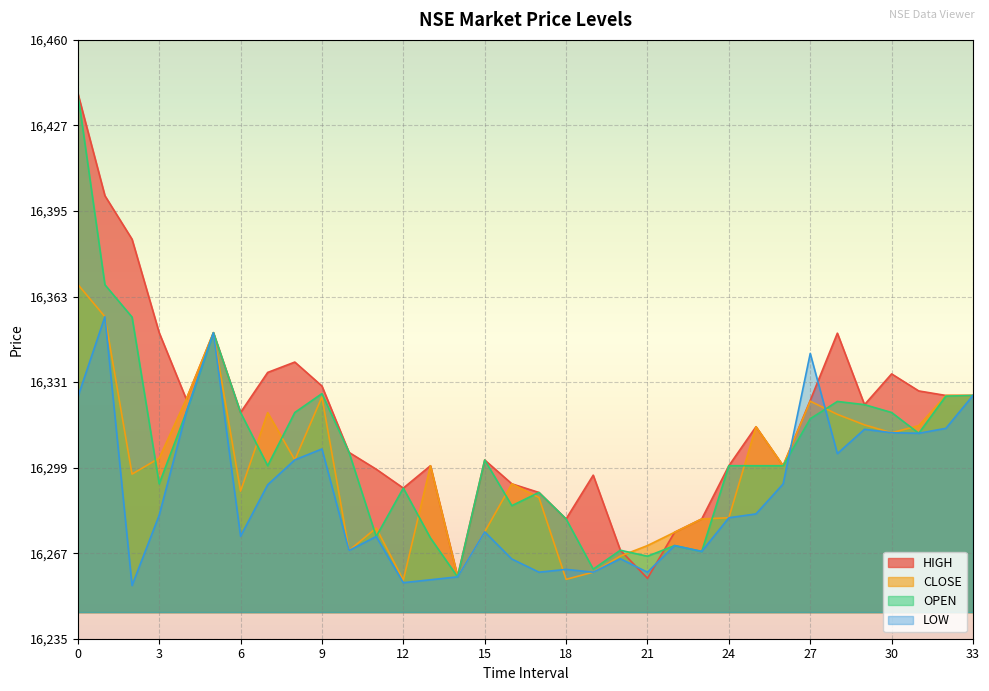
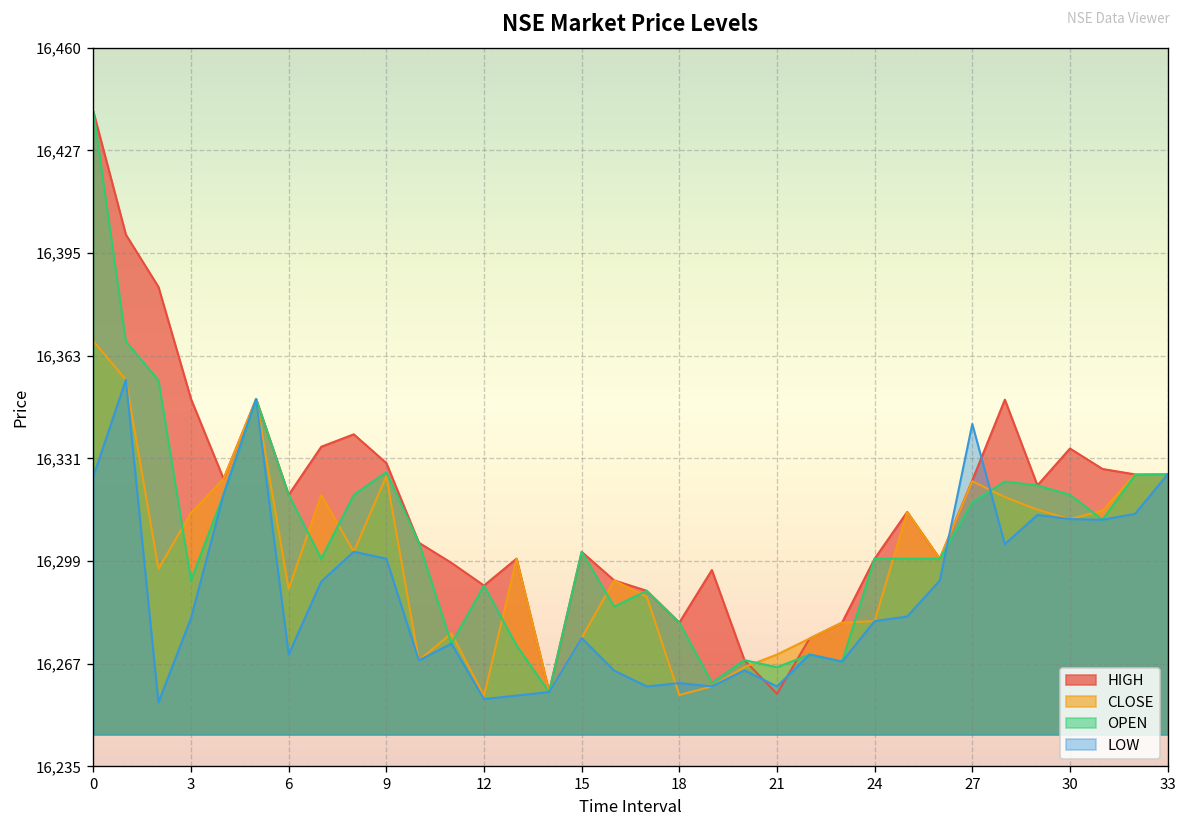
CLOSE, 3: 16,303 -> 16,314
LOW, 6: 16,274 -> 16,270
LOW, 9: 16,306 -> 16,300
